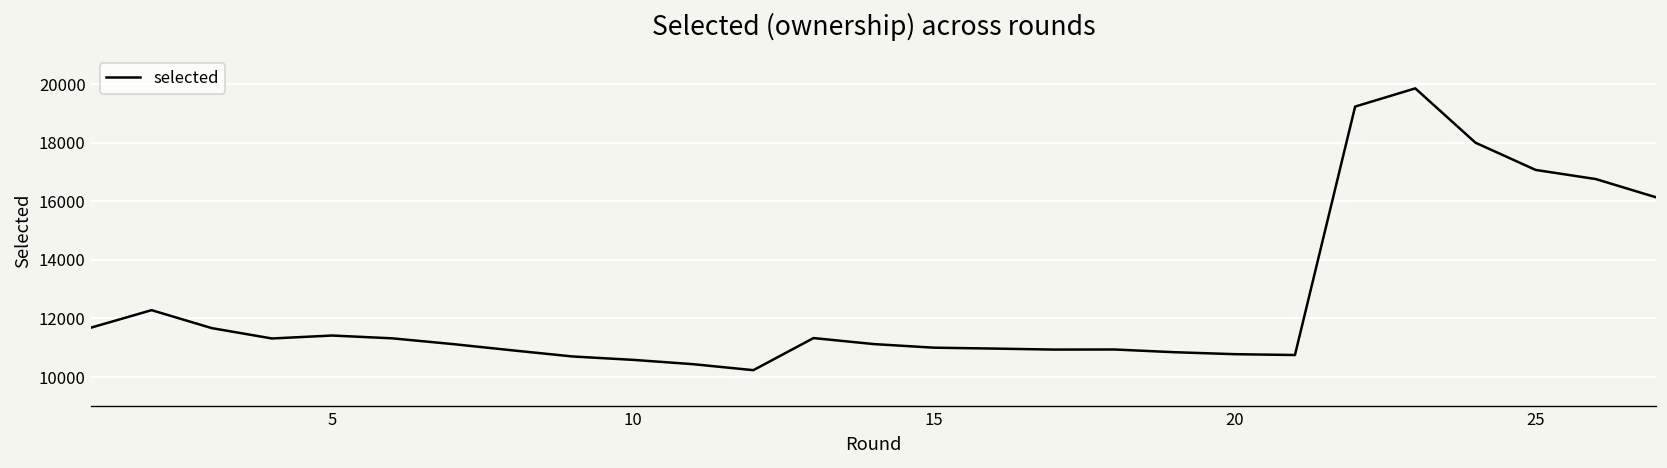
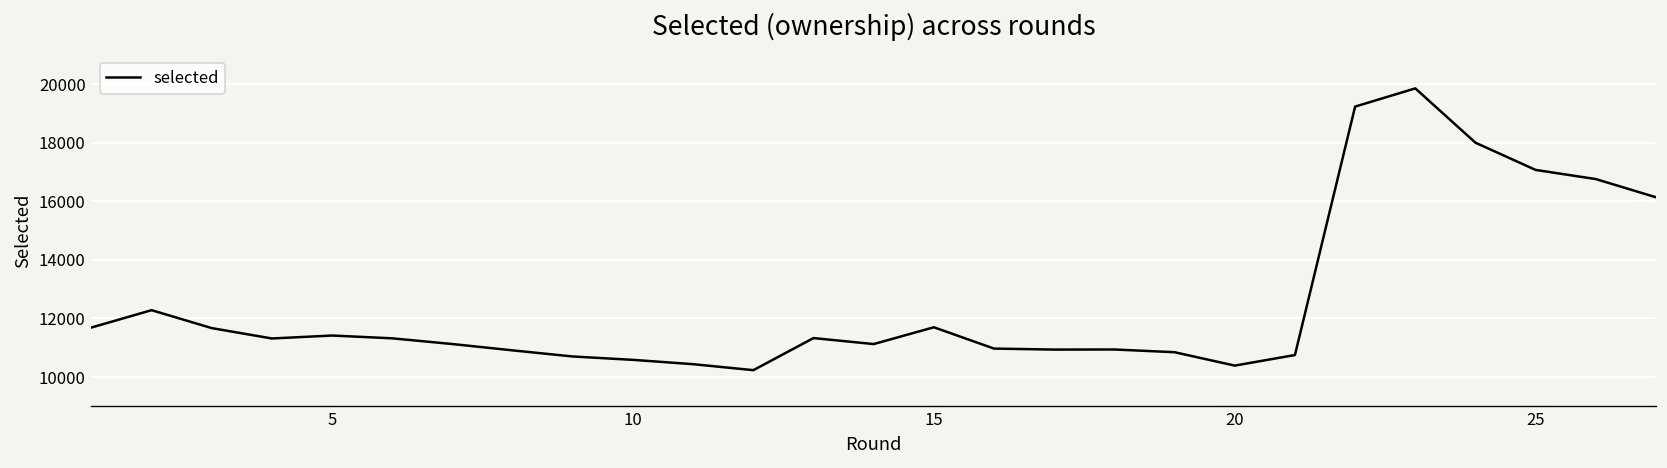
15: 11000 -> 11700
20: 10800 -> 10400
